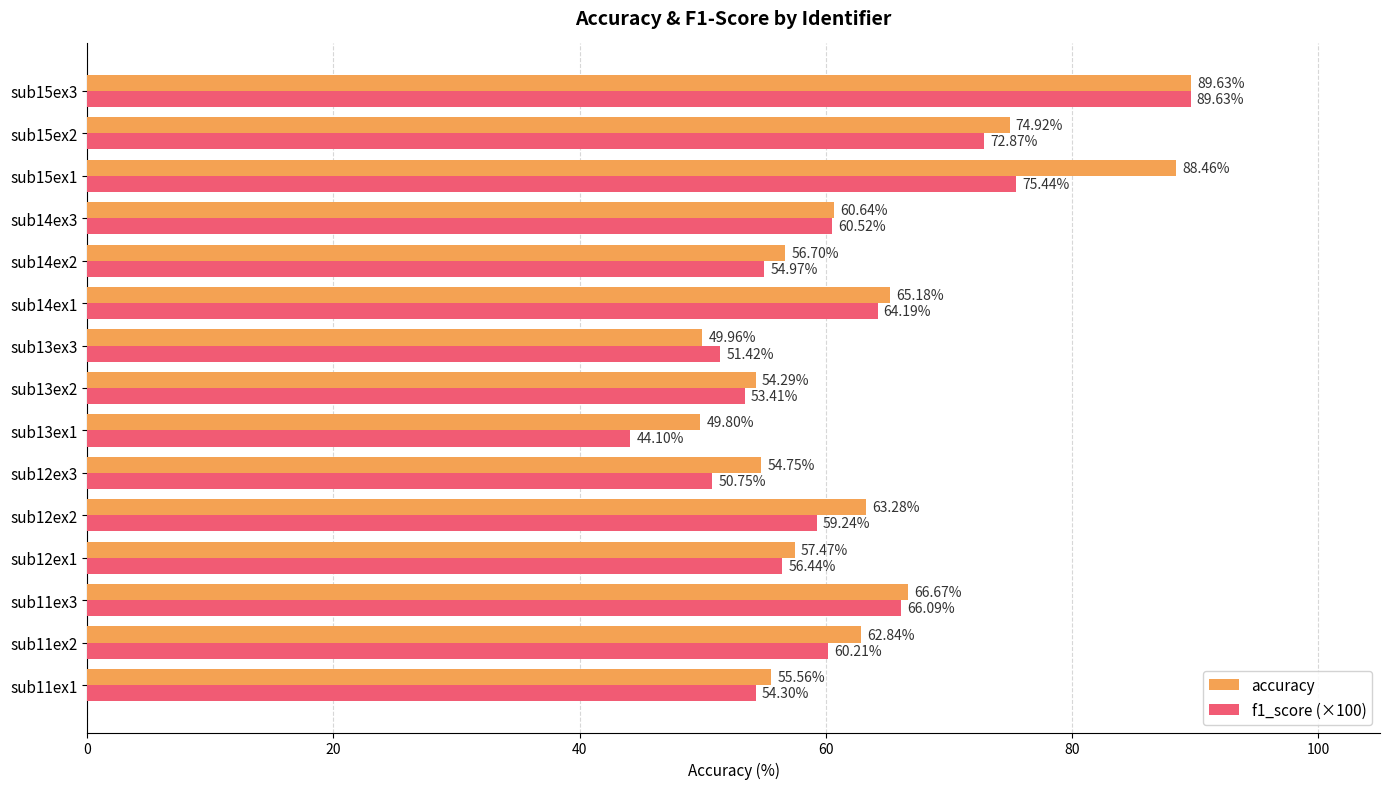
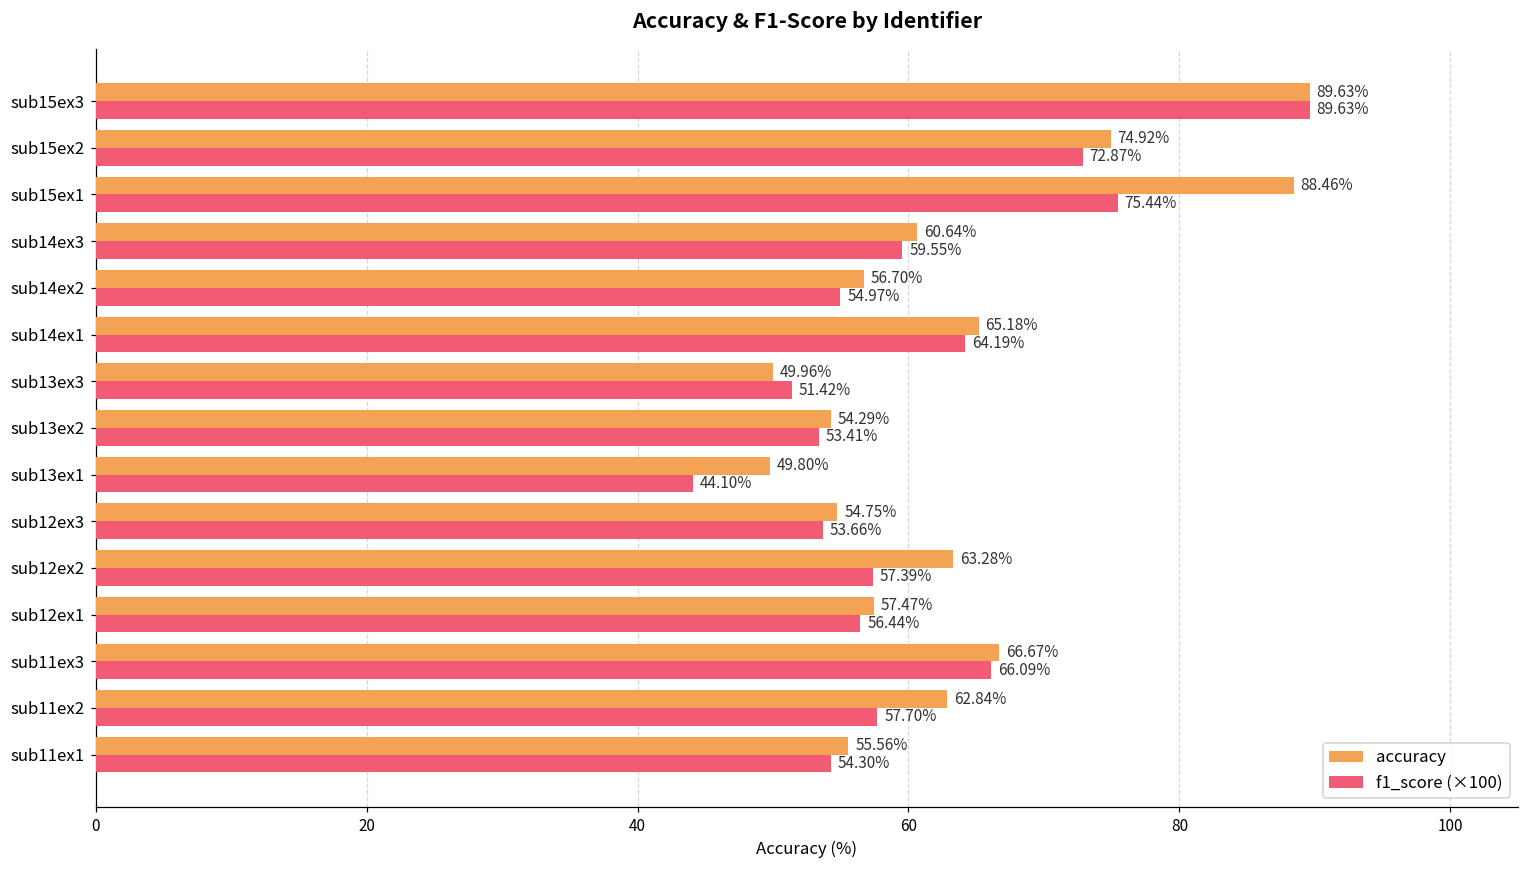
f1_score (×100), sub14ex3: 60.52% -> 59.55%
f1_score (×100), sub12ex3: 50.75% -> 53.66%
f1_score (×100), sub12ex2: 59.24% -> 57.39%
f1_score (×100), sub11ex2: 60.21% -> 57.70%
